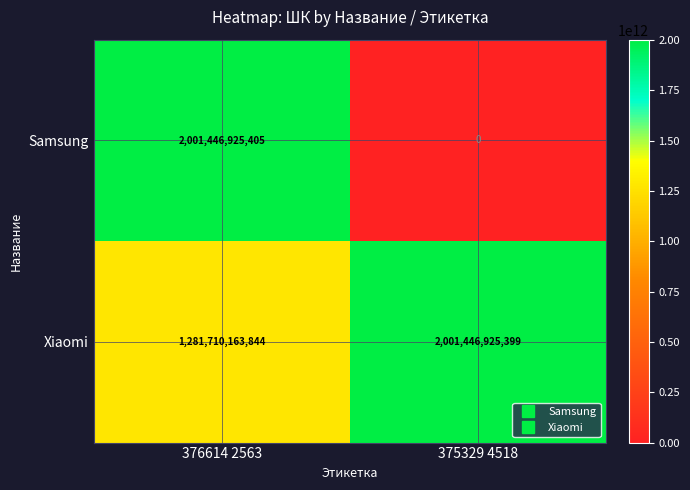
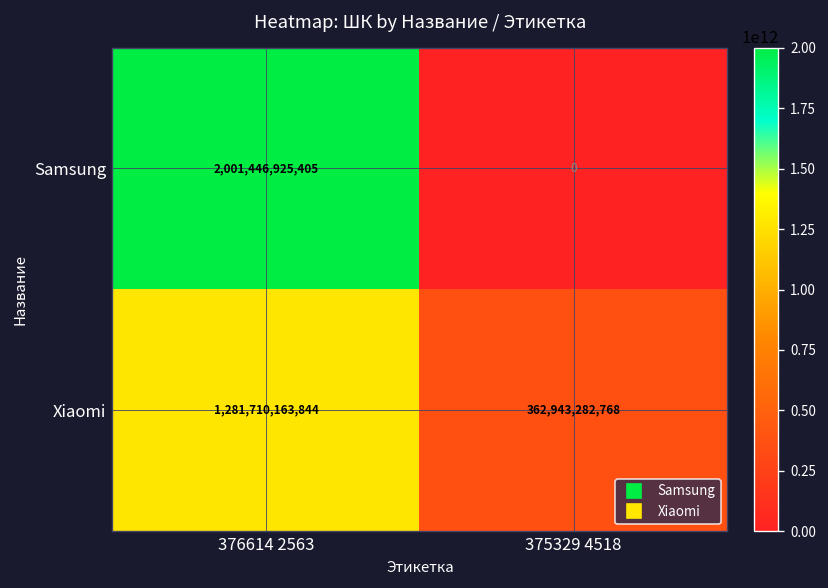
Xiaomi, 375329 4518: 2,001,446,925,399 -> 362,943,282,768
